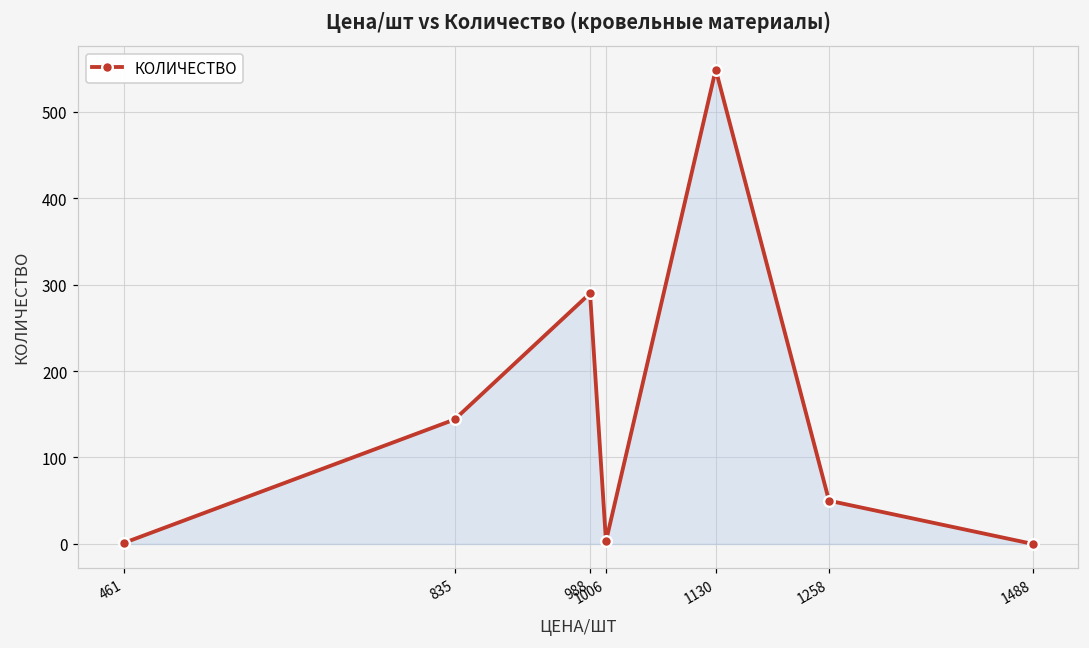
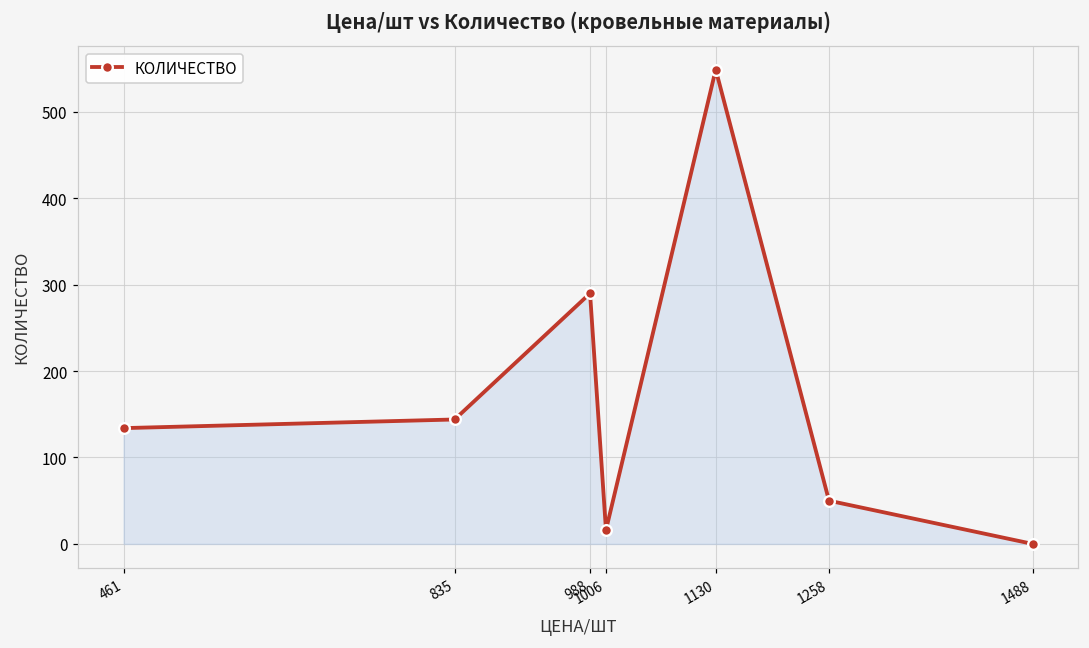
461: 0 -> 130
1006: 0 -> 20
